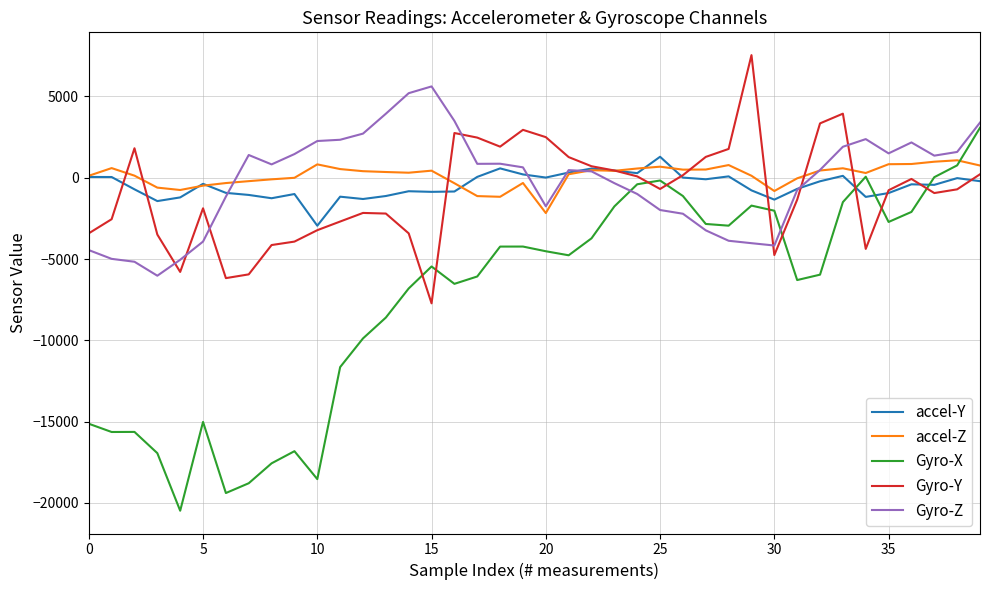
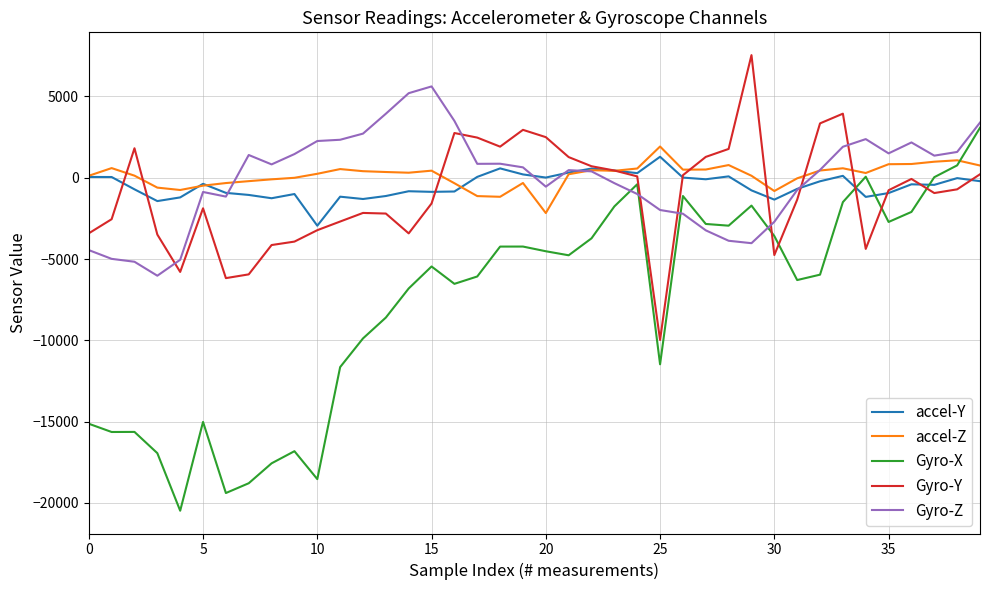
Gyro-Z, 5: -3900 -> -900
accel-Z, 10: 800 -> 200
Gyro-Y, 15: -7700 -> -1600
Gyro-Z, 20: -1800 -> -500
accel-Z, 25: 700 -> 1900
Gyro-X, 25: -200 -> -11500
Gyro-Y, 25: -700 -> -10000
Gyro-X, 30: -2000 -> -3600
Gyro-Z, 30: -4200 -> -2700
